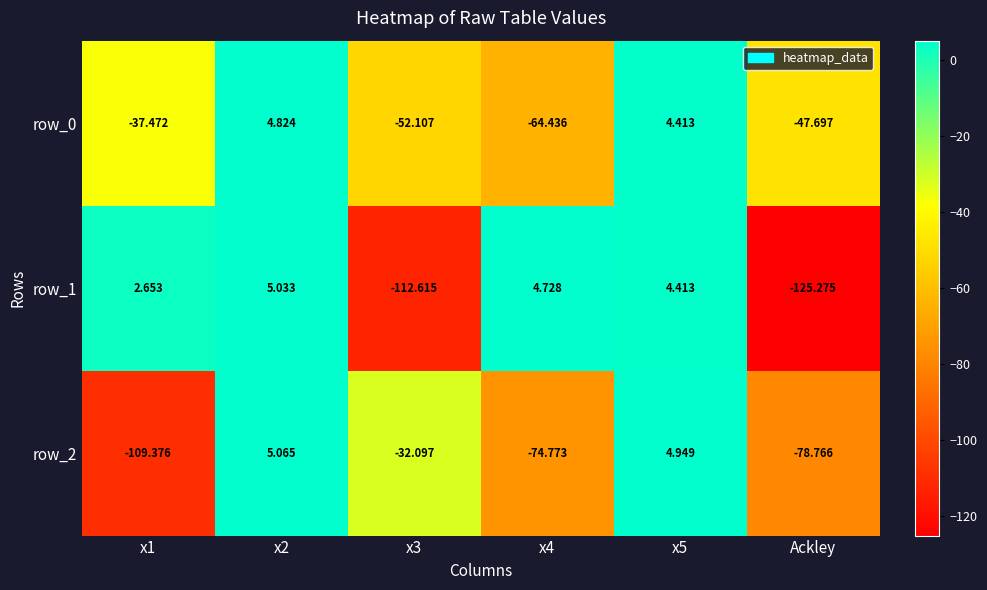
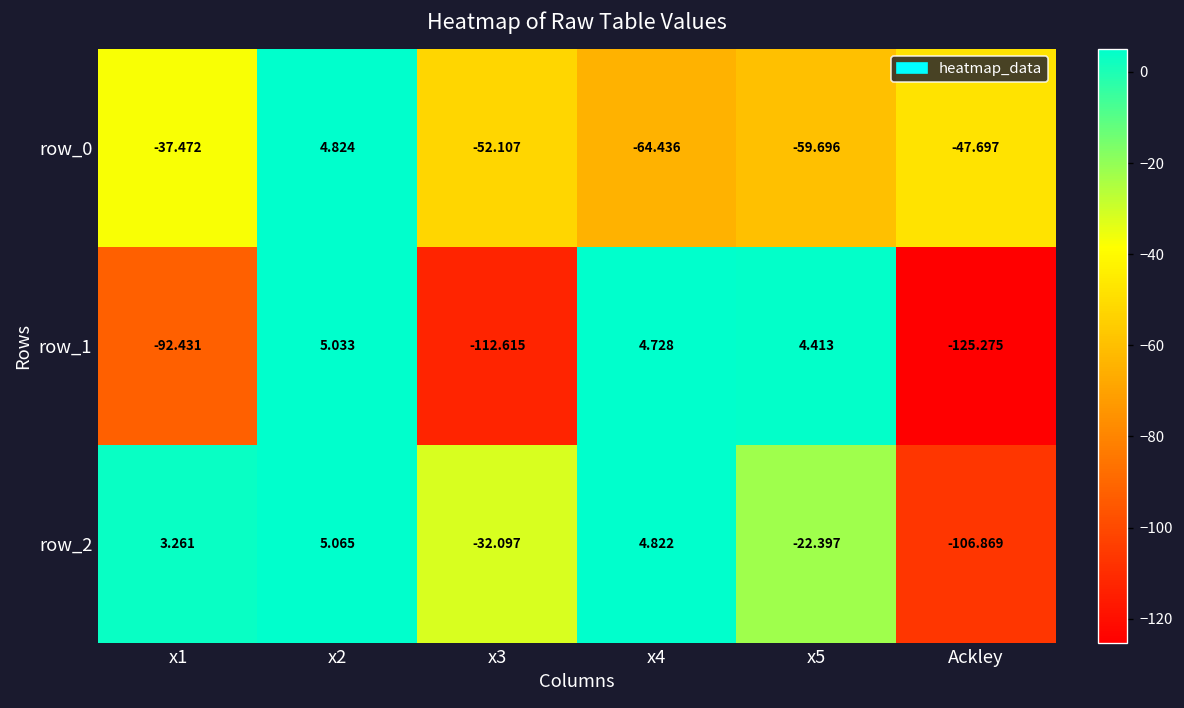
row_0, x5: 4.413 -> -59.696
row_1, x1: 2.653 -> -92.431
row_2, x1: -109.376 -> 3.261
row_2, x4: -74.773 -> 4.822
row_2, x5: 4.949 -> -22.397
row_2, Ackley: -78.766 -> -106.869
